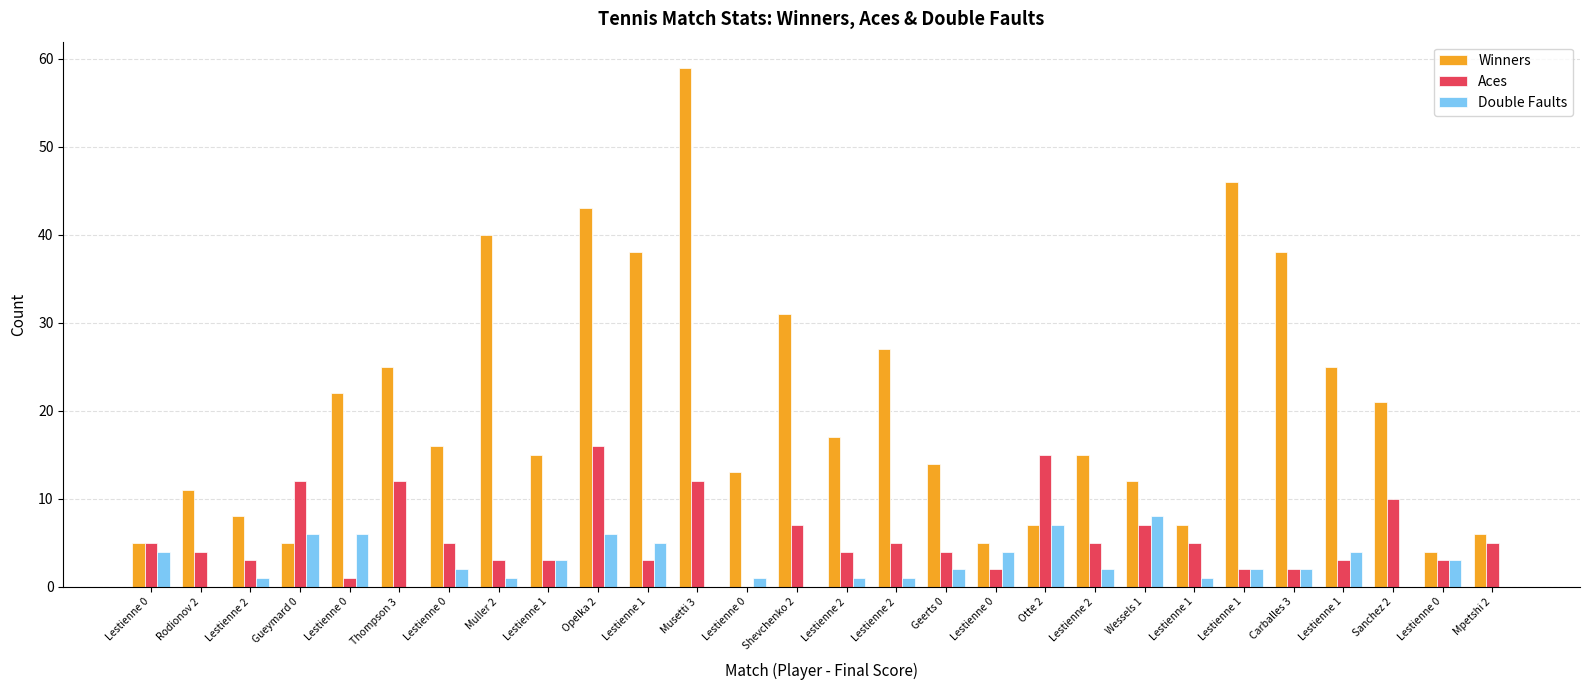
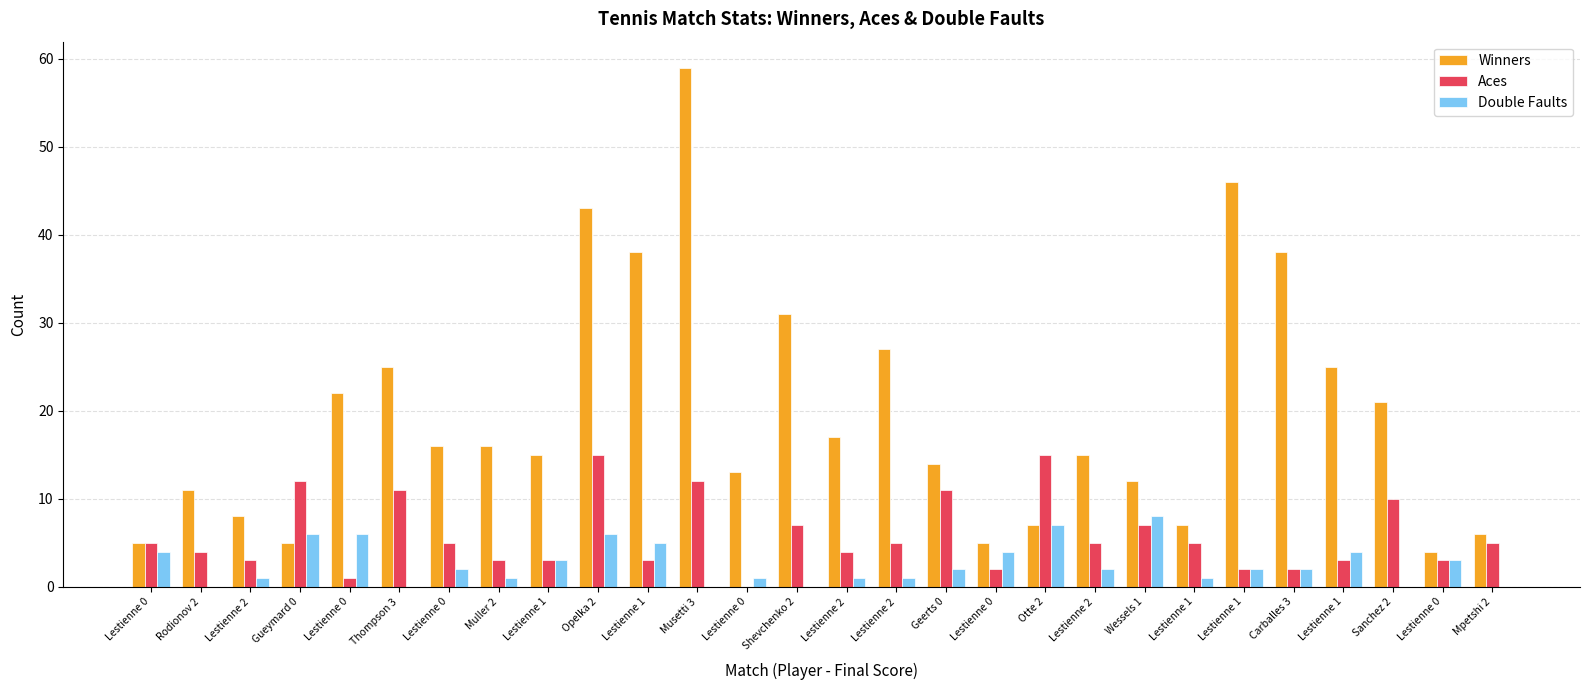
Aces, Thompson 3: 12 -> 11
Winners, Muller 2: 40 -> 16
Aces, Opelka 2: 16 -> 15
Aces, Geerts 0: 4 -> 11
